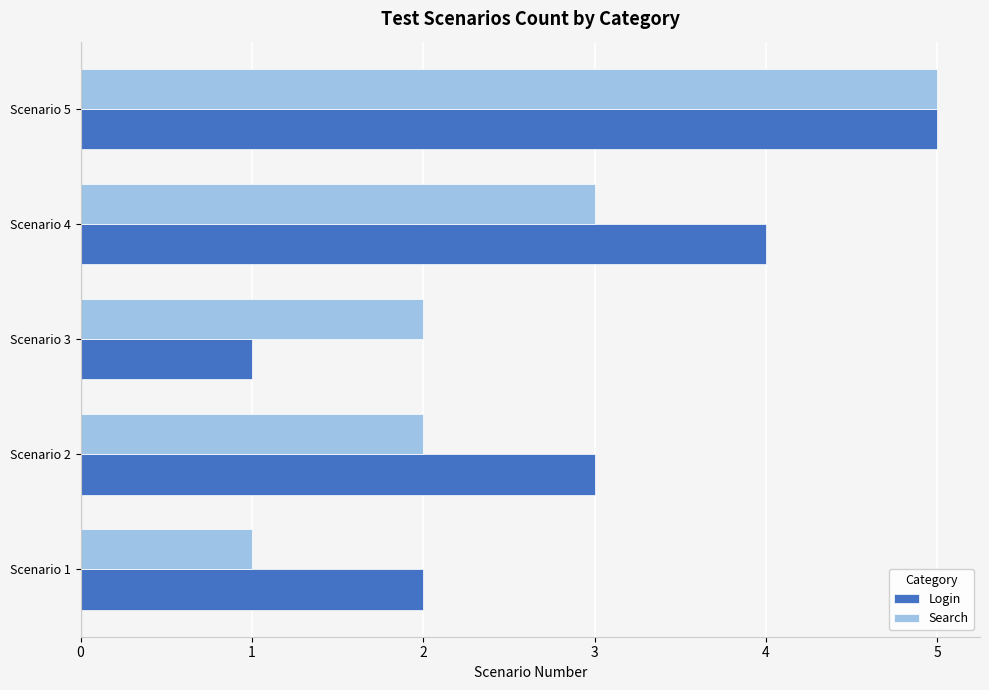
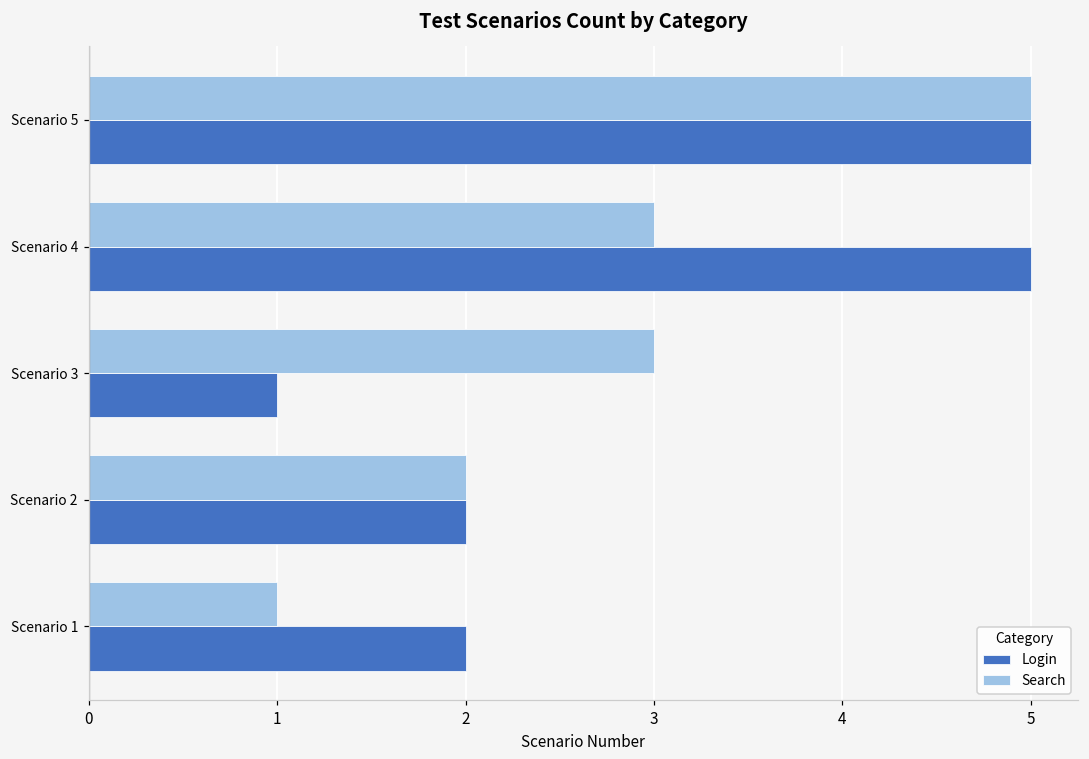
Login, Scenario 4: 4 -> 5
Search, Scenario 3: 2 -> 3
Login, Scenario 2: 3 -> 2
